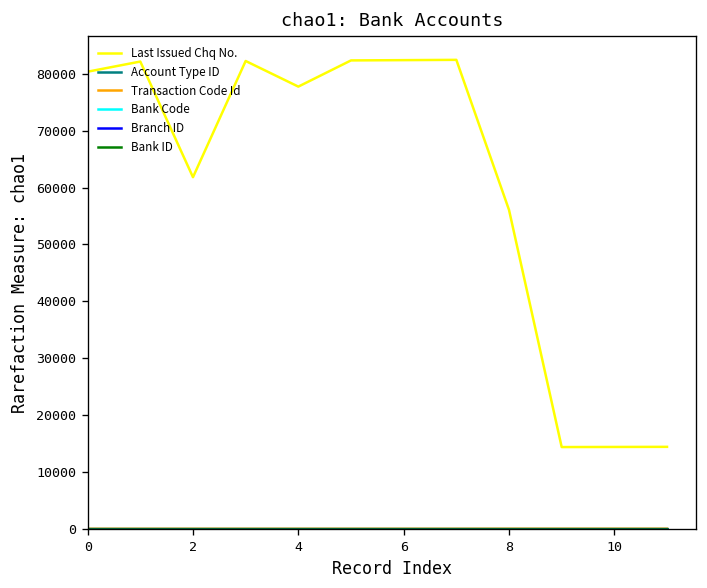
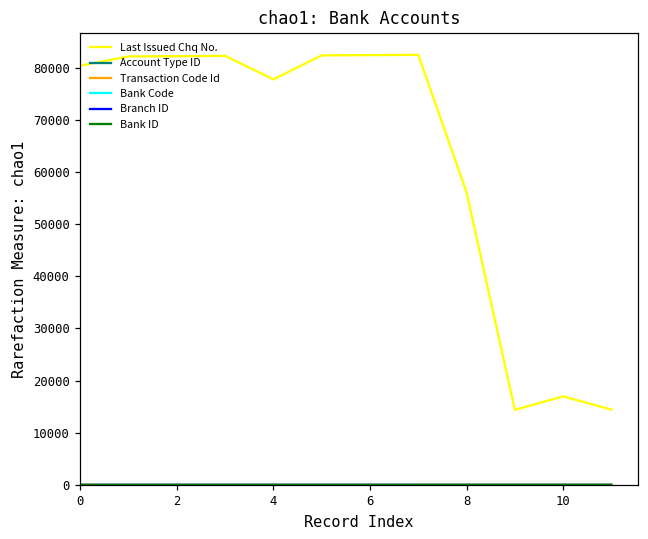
Last Issued Chq No., 2: 62000 -> 82000
Last Issued Chq No., 10: 14000 -> 17000
